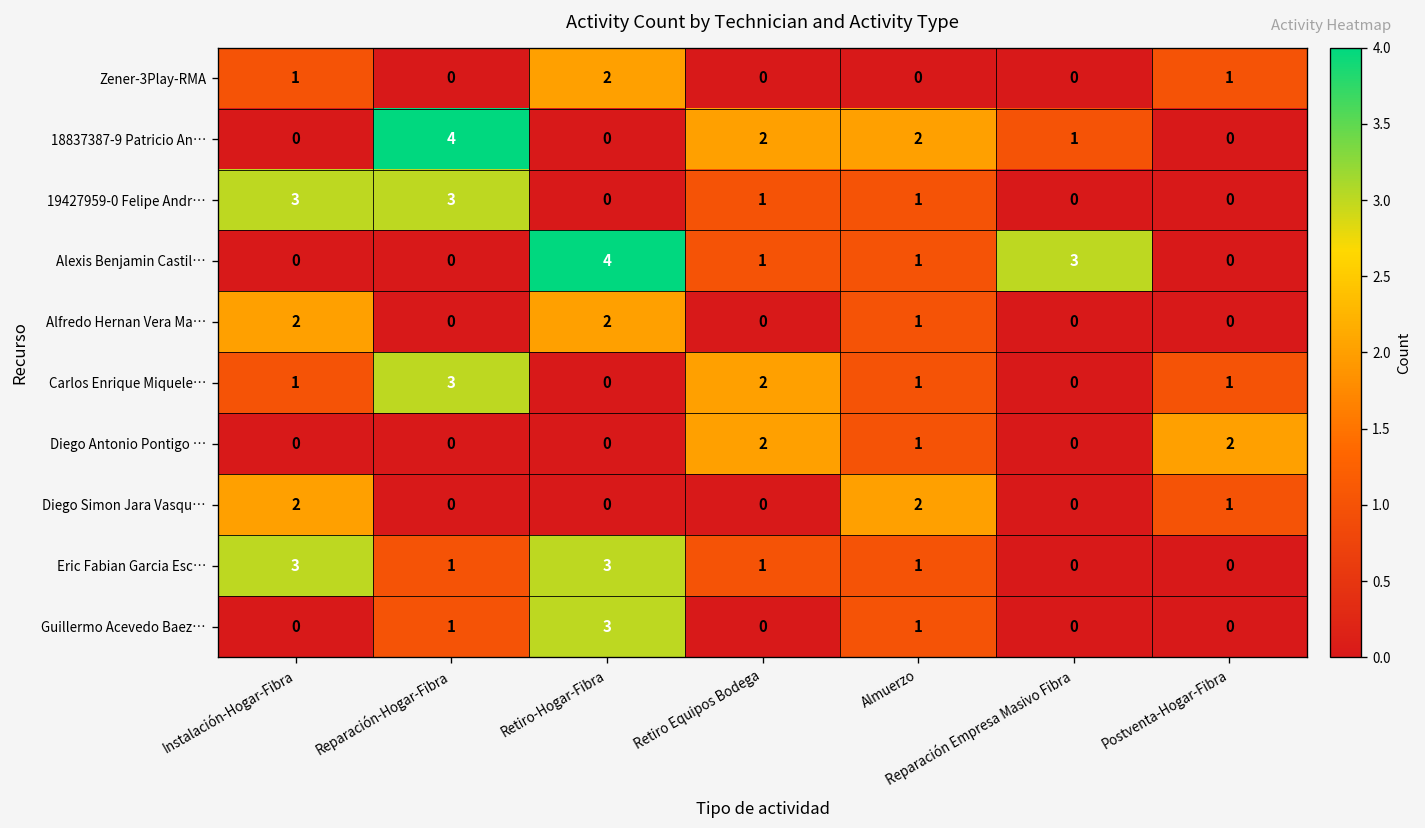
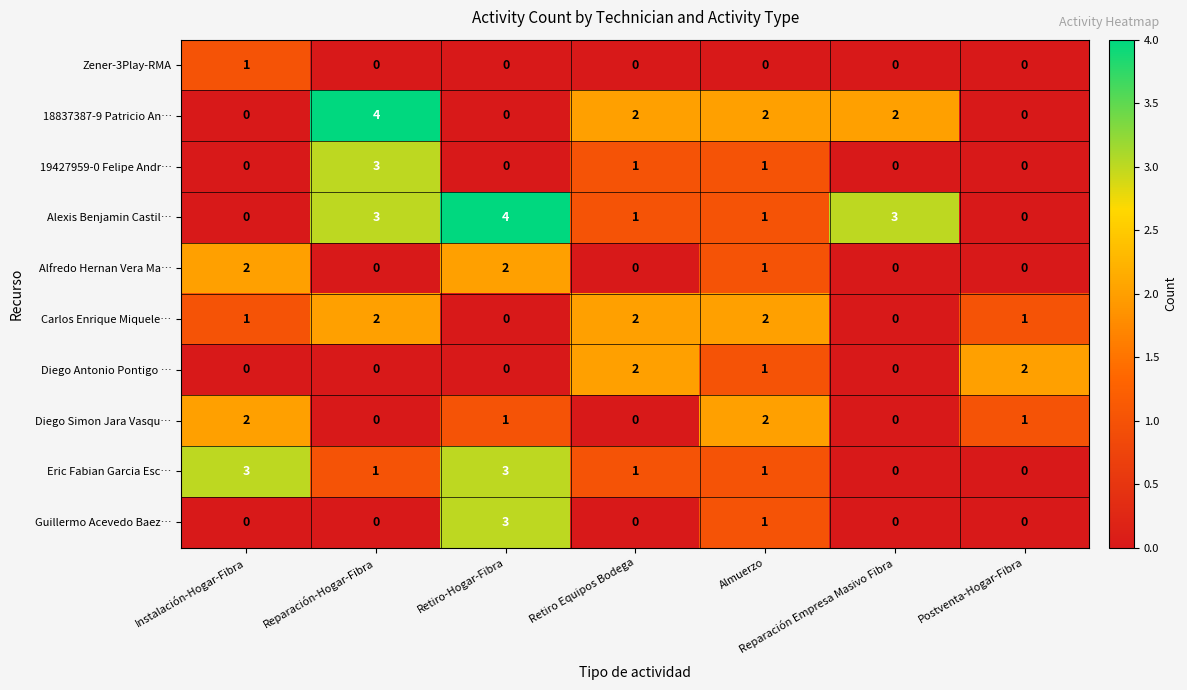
Zener-3Play-RMA, Retiro-Hogar-Fibra: 2 -> 0
Zener-3Play-RMA, Postventa-Hogar-Fibra: 1 -> 0
18837387-9 Patricio An…, Reparación Empresa Masivo Fibra: 1 -> 2
19427959-0 Felipe Andr…, Instalación-Hogar-Fibra: 3 -> 0
Alexis Benjamin Castil…, Reparación-Hogar-Fibra: 0 -> 3
Carlos Enrique Miquele…, Reparación-Hogar-Fibra: 3 -> 2
Carlos Enrique Miquele…, Almuerzo: 1 -> 2
Diego Simon Jara Vasqu…, Retiro-Hogar-Fibra: 0 -> 1
Guillermo Acevedo Baez…, Reparación-Hogar-Fibra: 1 -> 0
